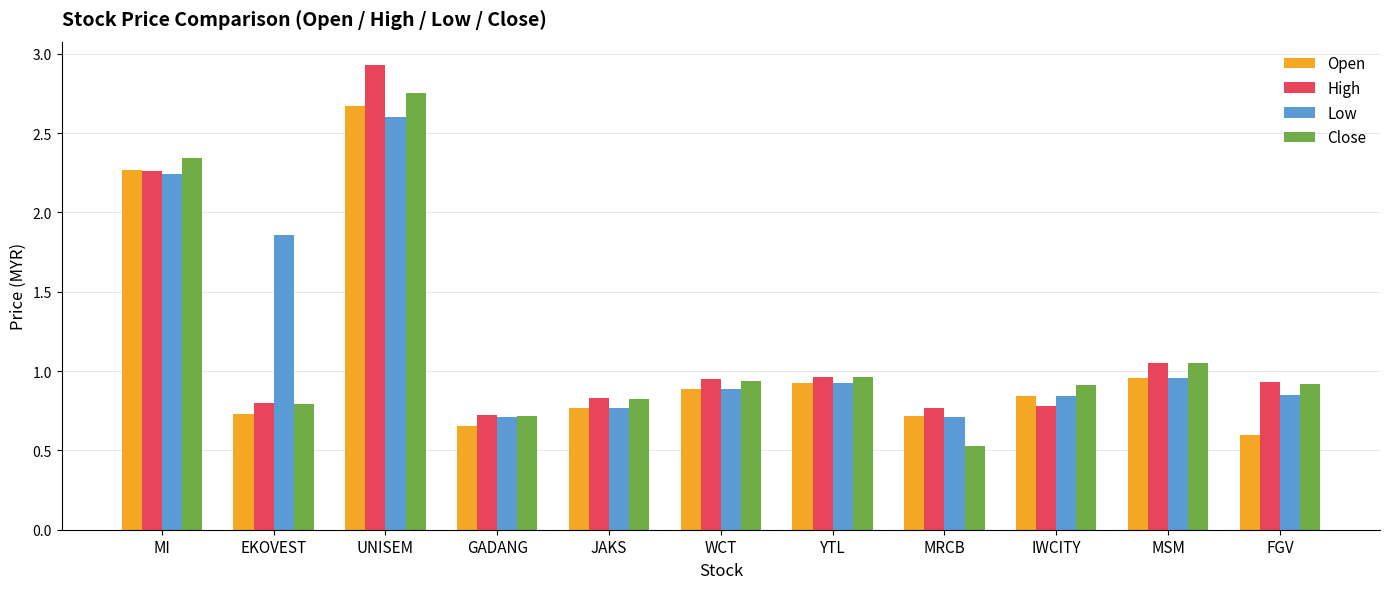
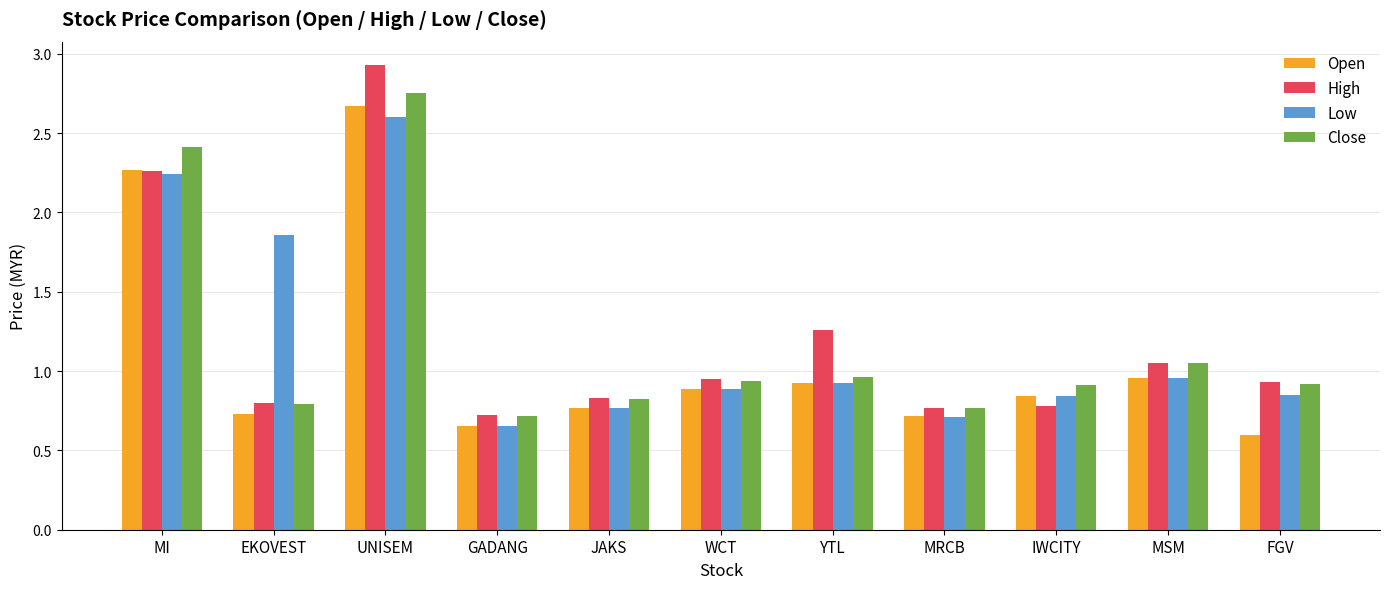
Close, MI: 2.34 -> 2.41
Low, GADANG: 0.71 -> 0.66
High, YTL: 0.97 -> 1.26
Close, MRCB: 0.53 -> 0.77
